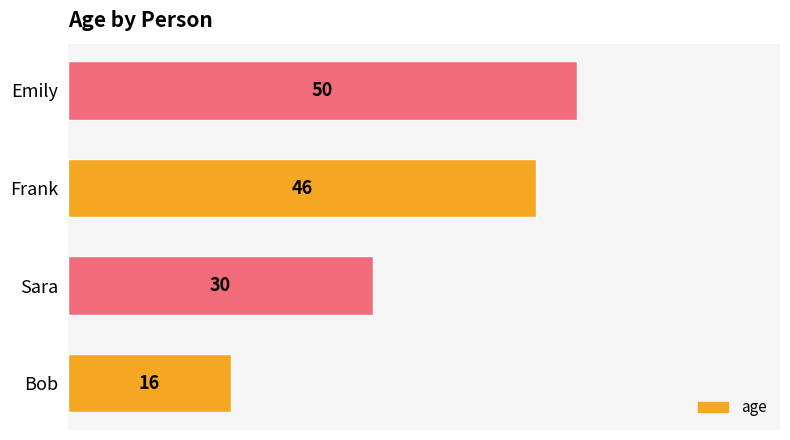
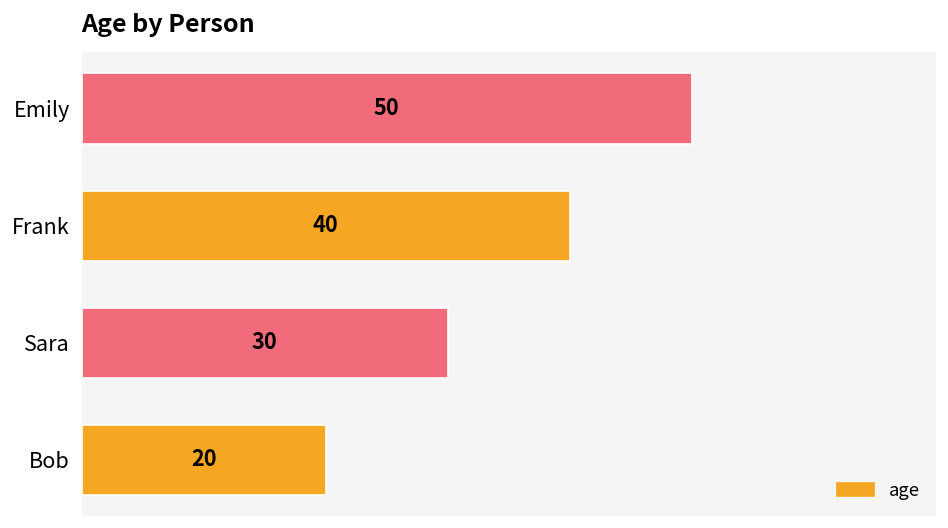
Frank: 46 -> 40
Bob: 16 -> 20
